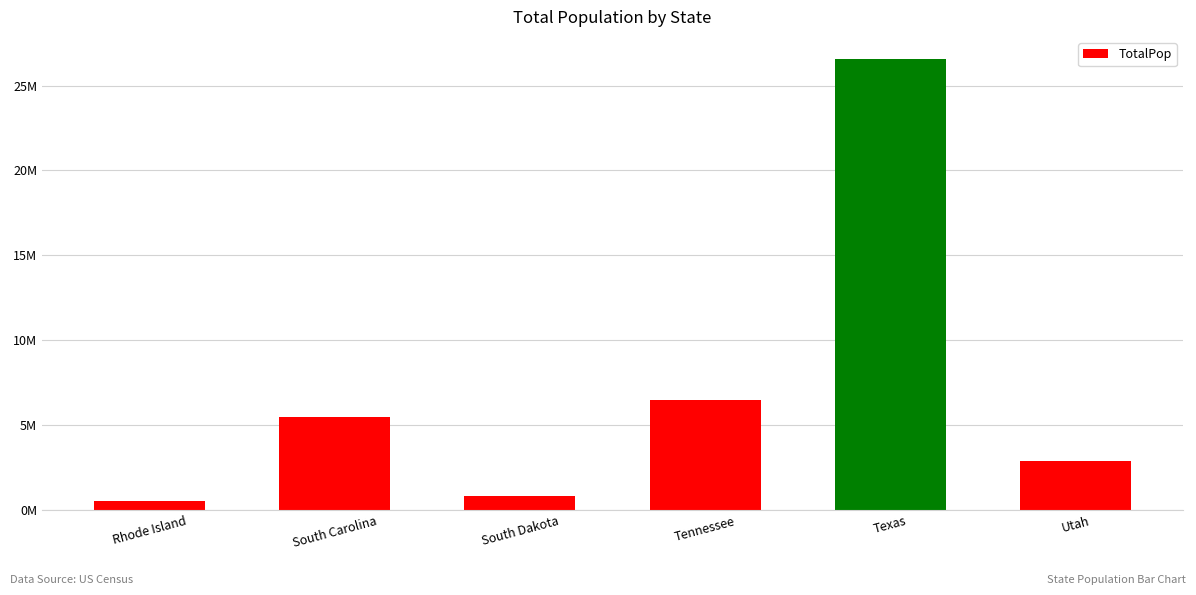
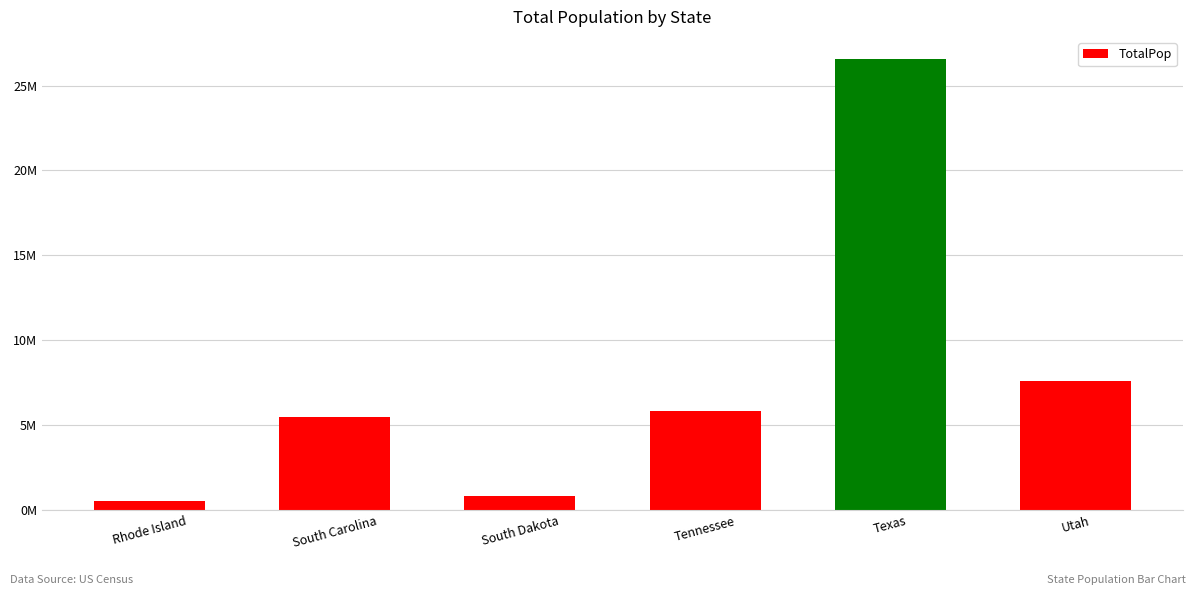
Tennessee: 6500000 -> 5800000
Utah: 2900000 -> 7600000
